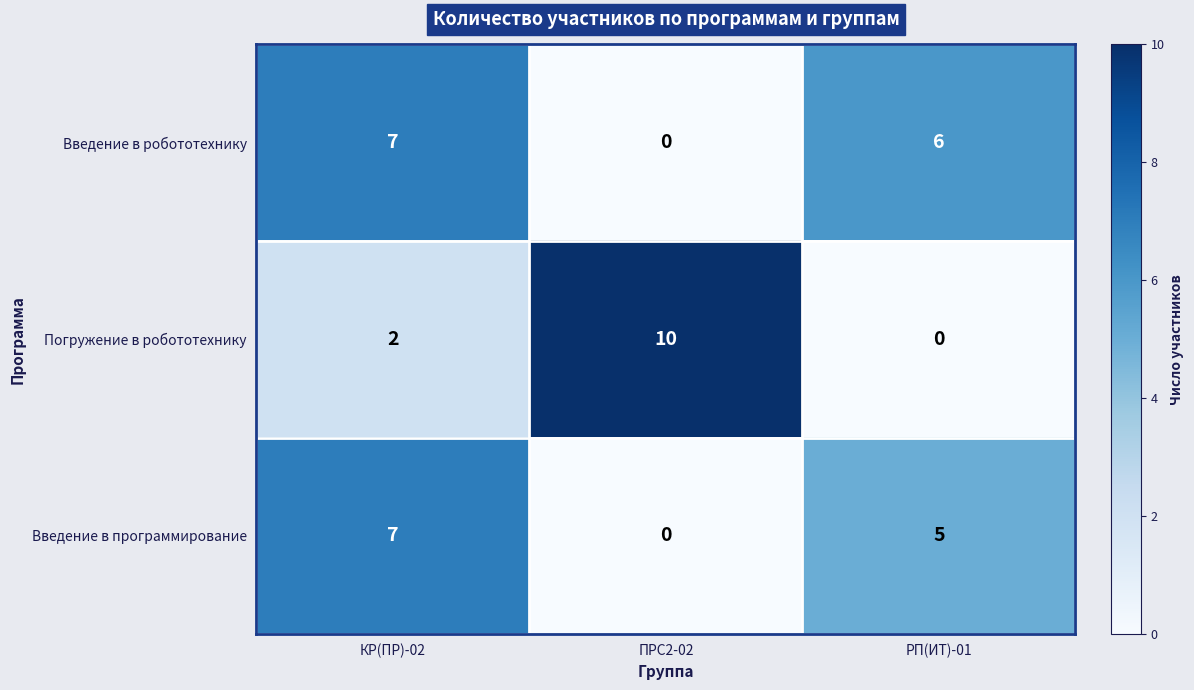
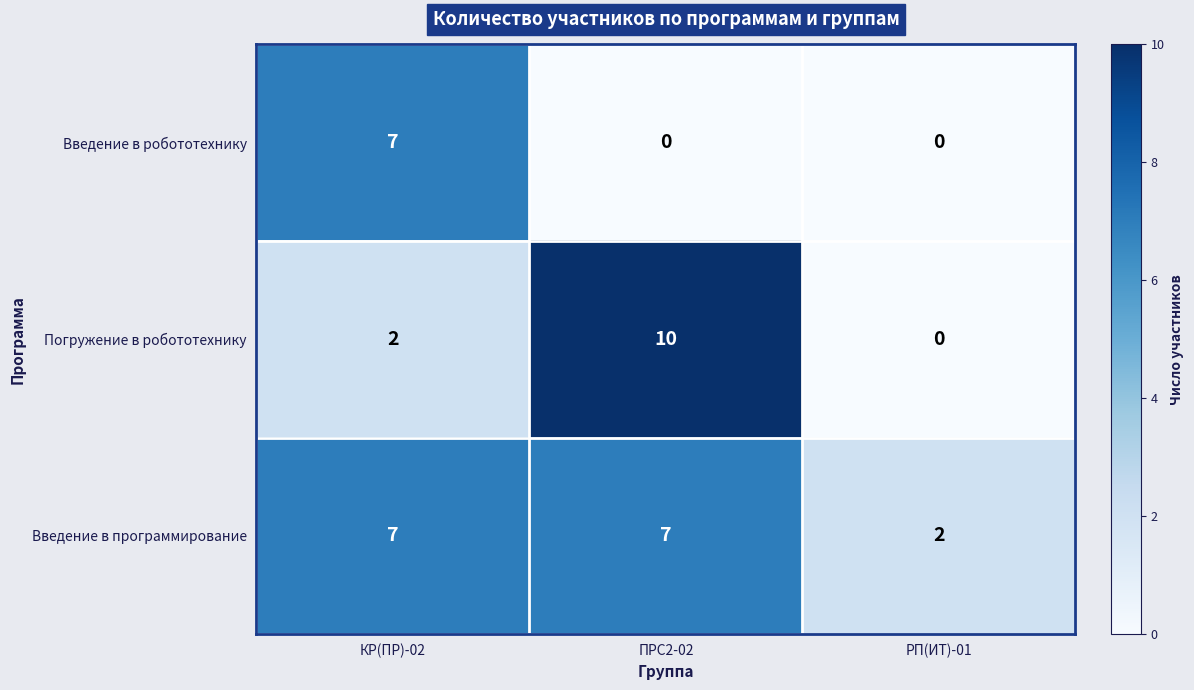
Введение в робототехнику, РП(ИТ)-01: 6 -> 0
Введение в программирование, ПРС2-02: 0 -> 7
Введение в программирование, РП(ИТ)-01: 5 -> 2
